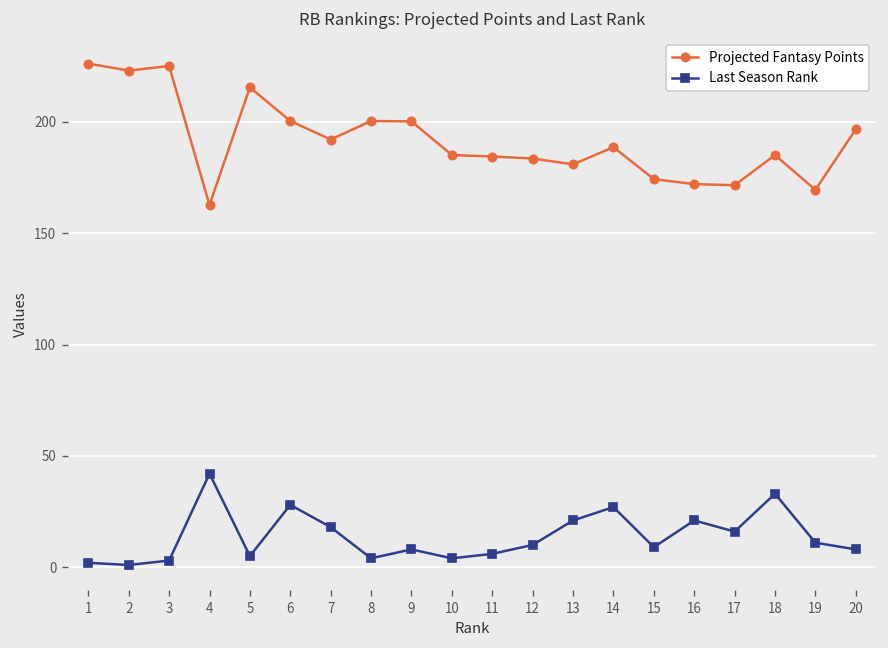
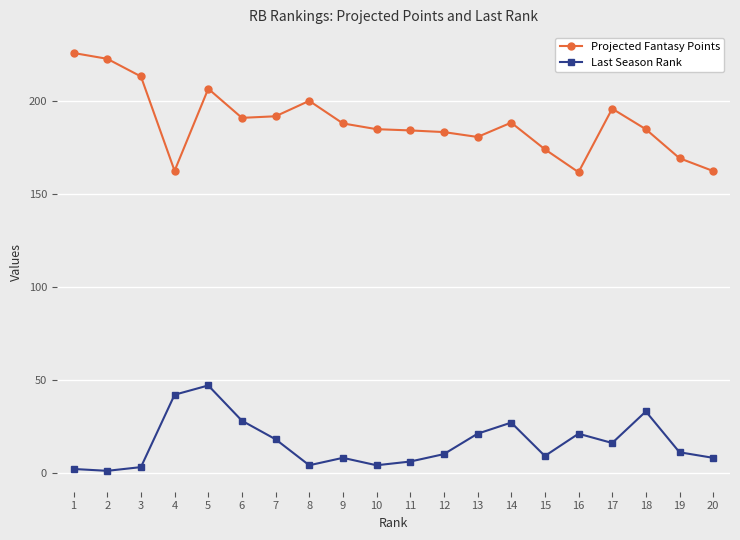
Projected Fantasy Points, 3: 225 -> 213
Projected Fantasy Points, 5: 215 -> 207
Last Season Rank, 5: 5 -> 47
Projected Fantasy Points, 6: 200 -> 191
Projected Fantasy Points, 9: 200 -> 188
Projected Fantasy Points, 16: 172 -> 162
Projected Fantasy Points, 17: 172 -> 196
Projected Fantasy Points, 20: 197 -> 163
